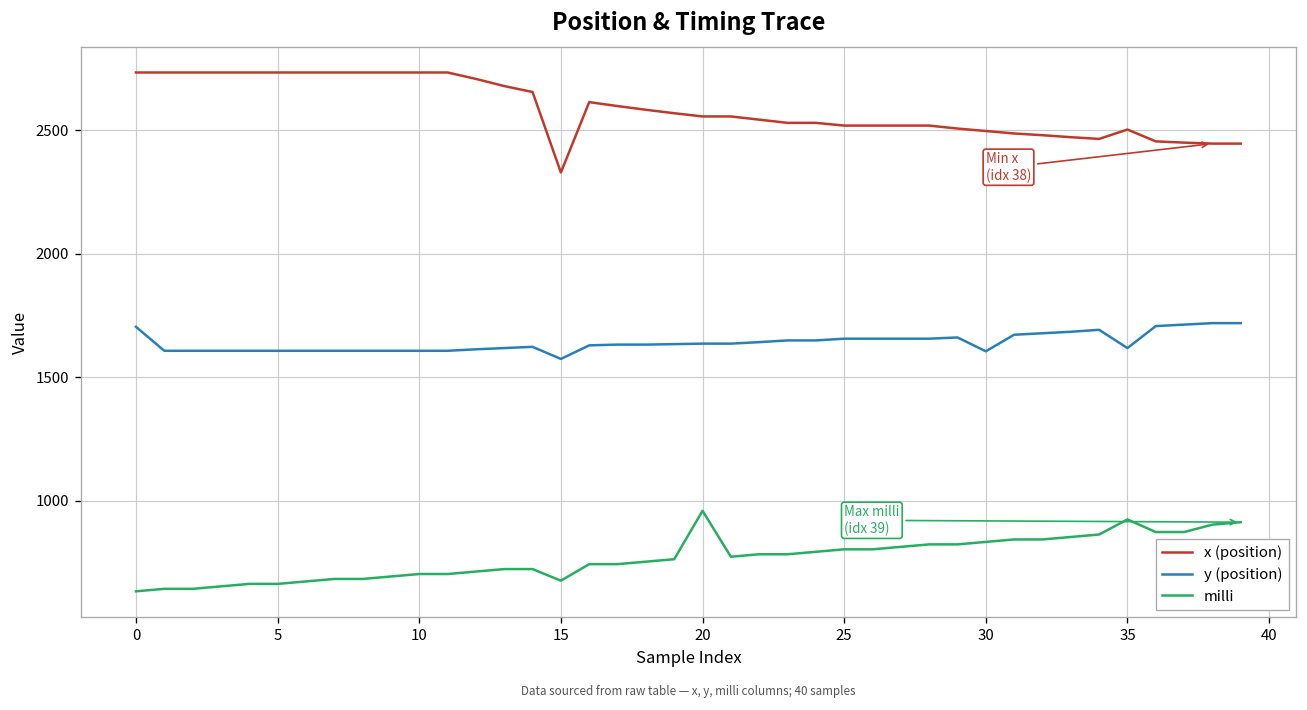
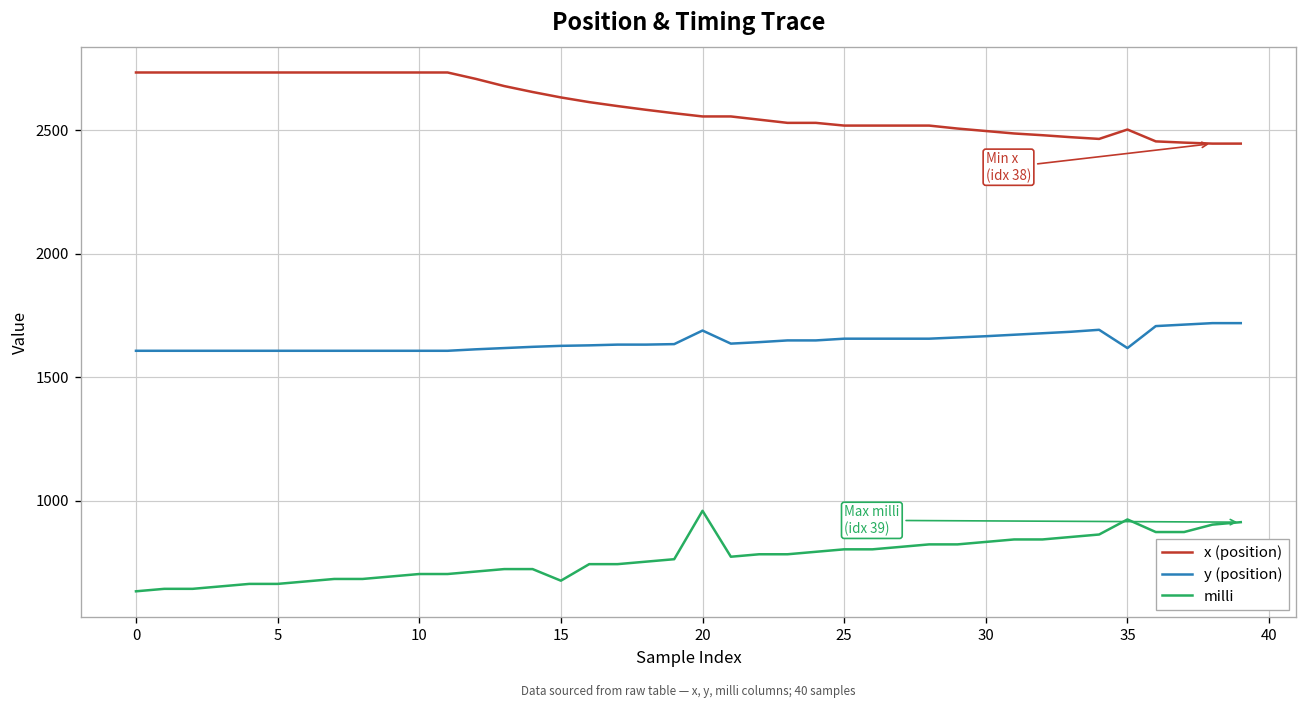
y (position), 0: 1700 -> 1610
x (position), 15: 2330 -> 2630
y (position), 15: 1570 -> 1630
y (position), 20: 1640 -> 1690
y (position), 30: 1610 -> 1670
